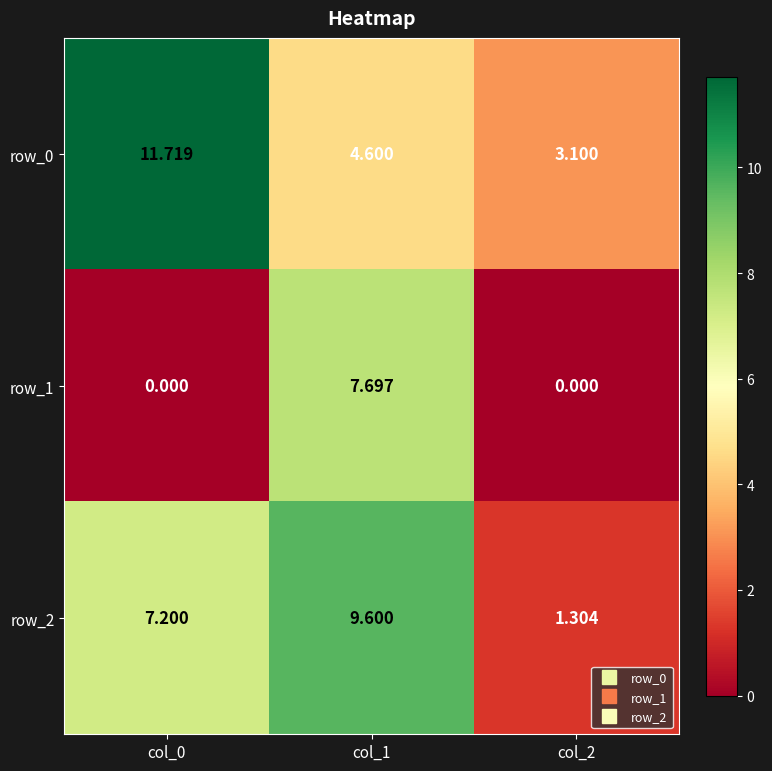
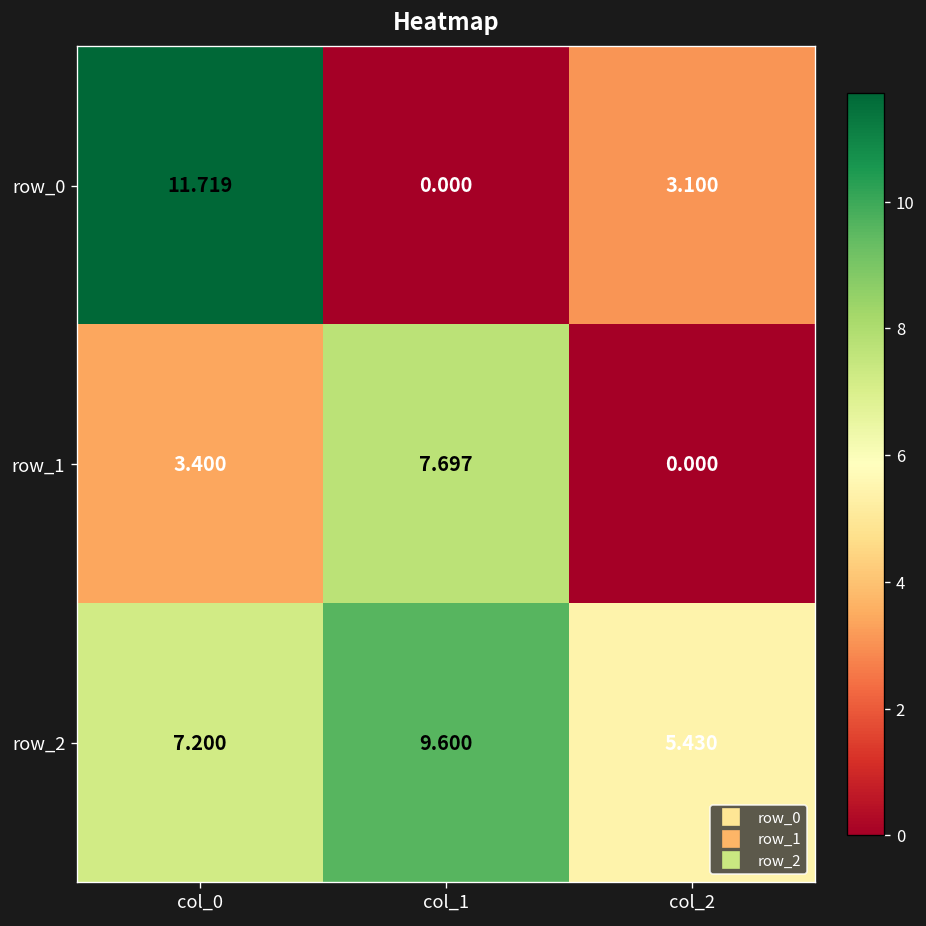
row_0, col_1: 4.600 -> 0.000
row_1, col_0: 0.000 -> 3.400
row_2, col_2: 1.304 -> 5.430
